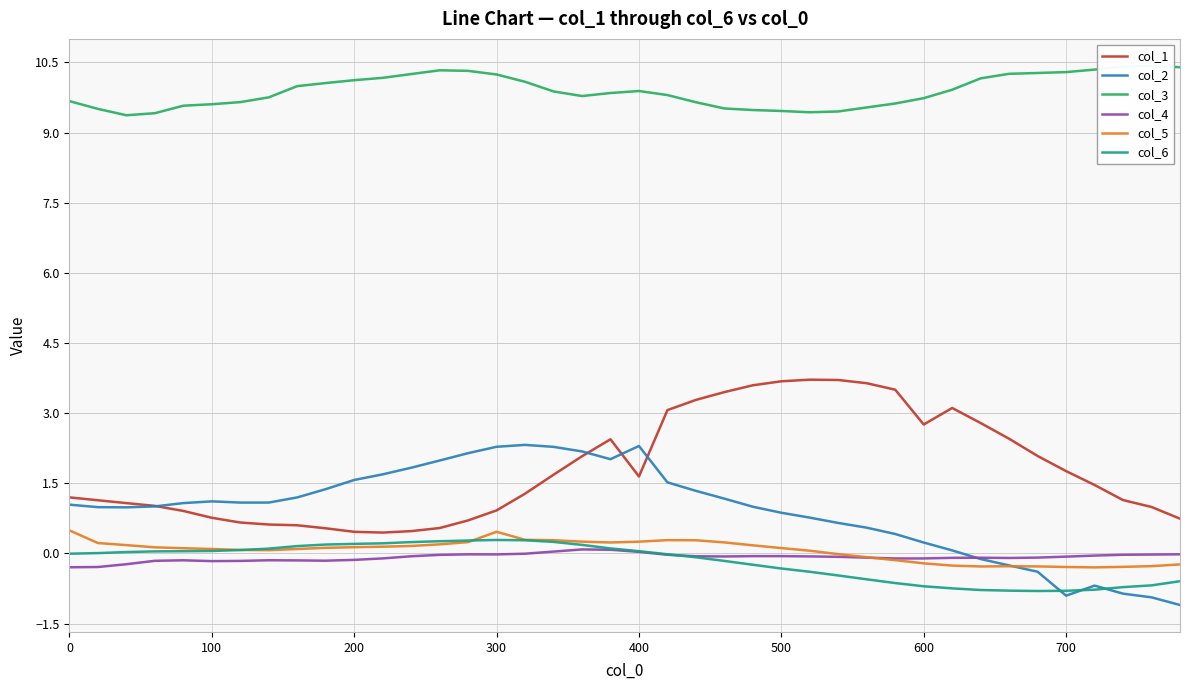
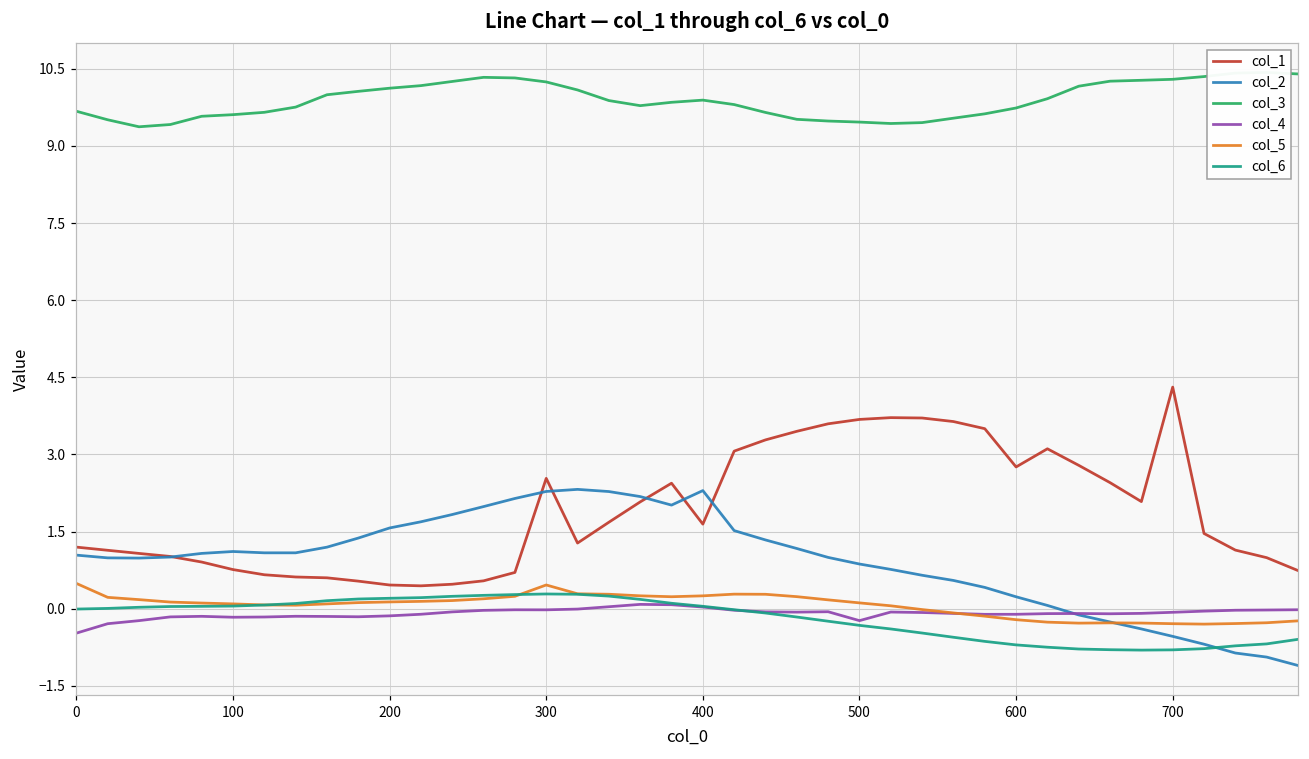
col_4, 0: -0.3 -> -0.5
col_1, 300: 0.9 -> 2.5
col_4, 500: -0.1 -> -0.2
col_1, 700: 1.8 -> 4.3
col_2, 700: -0.9 -> -0.5
